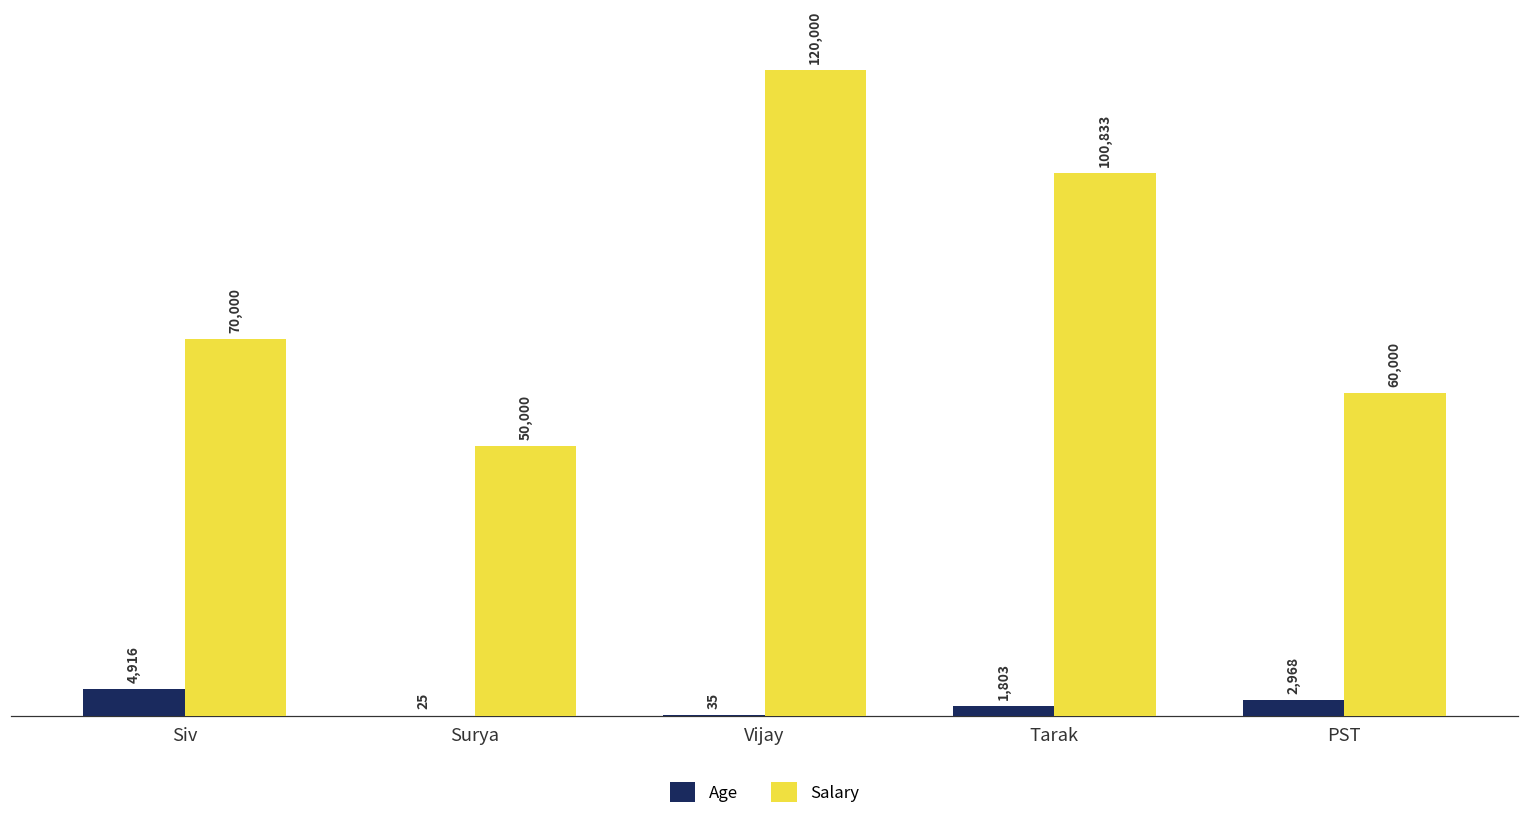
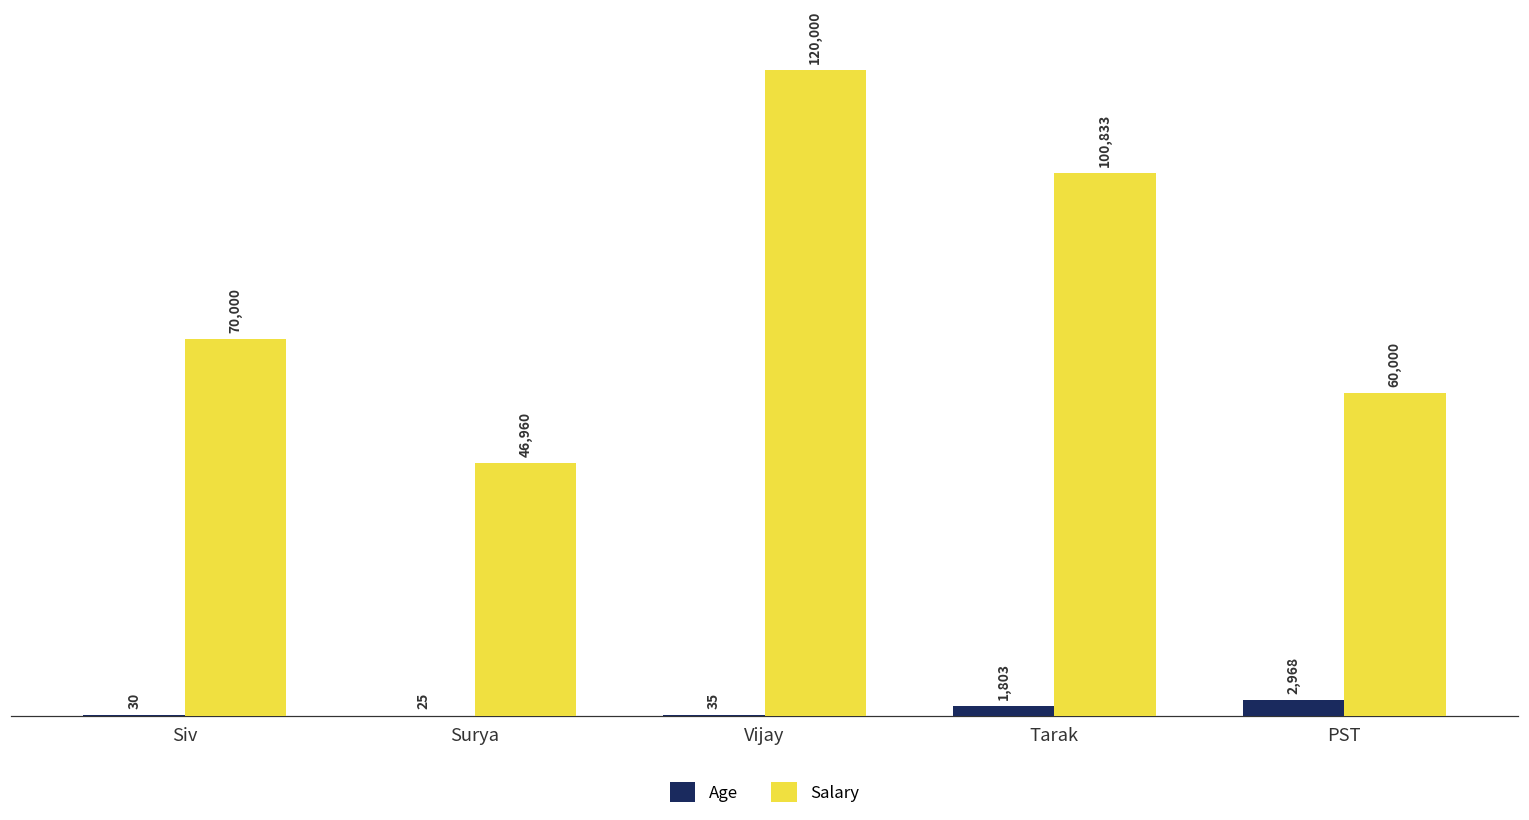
Age, Siv: 4,916 -> 30
Salary, Surya: 50,000 -> 46,960
